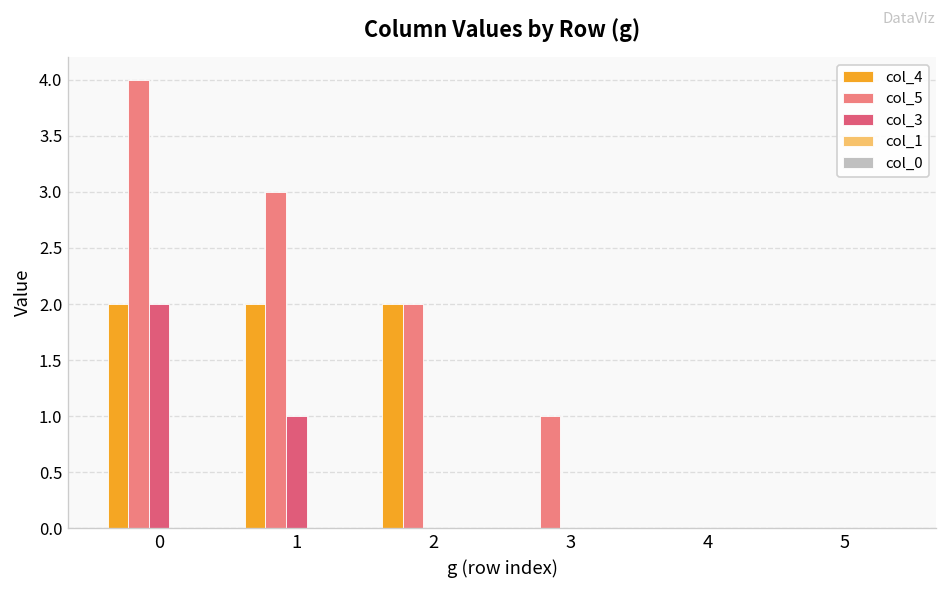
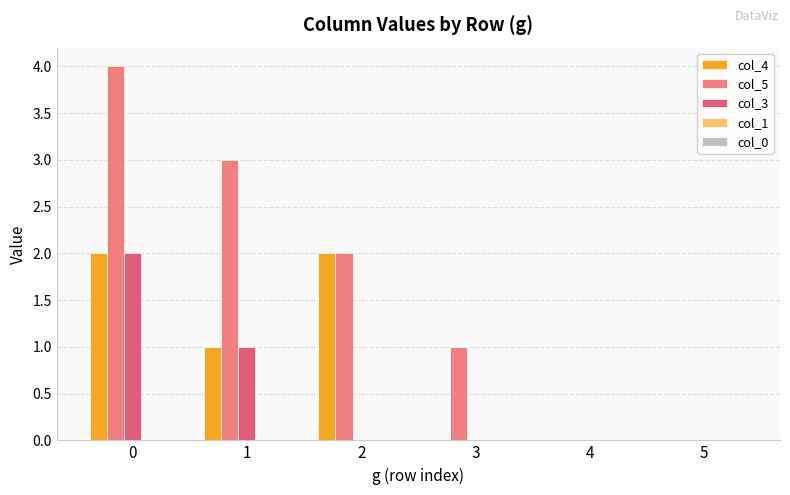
col_4, 1: 2 -> 1
